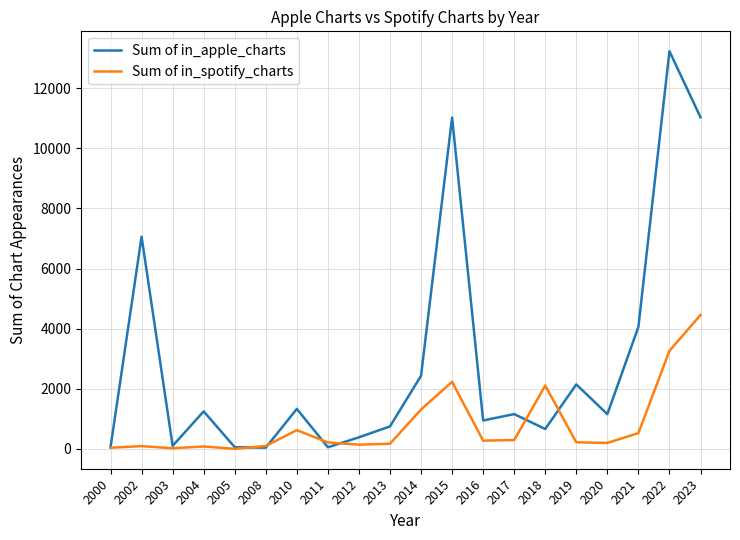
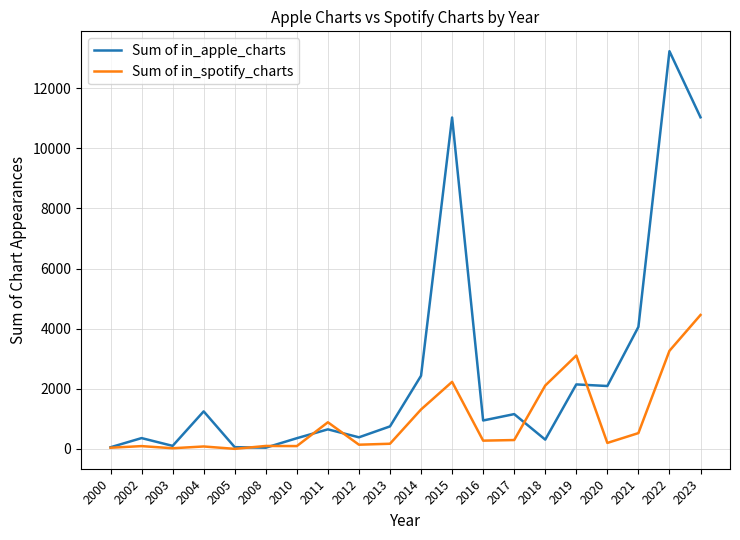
Sum of in_apple_charts, 2002: 7100 -> 400
Sum of in_apple_charts, 2010: 1300 -> 400
Sum of in_spotify_charts, 2010: 600 -> 100
Sum of in_apple_charts, 2011: 100 -> 600
Sum of in_spotify_charts, 2011: 200 -> 900
Sum of in_apple_charts, 2018: 700 -> 300
Sum of in_spotify_charts, 2019: 200 -> 3100
Sum of in_apple_charts, 2020: 1200 -> 2100
